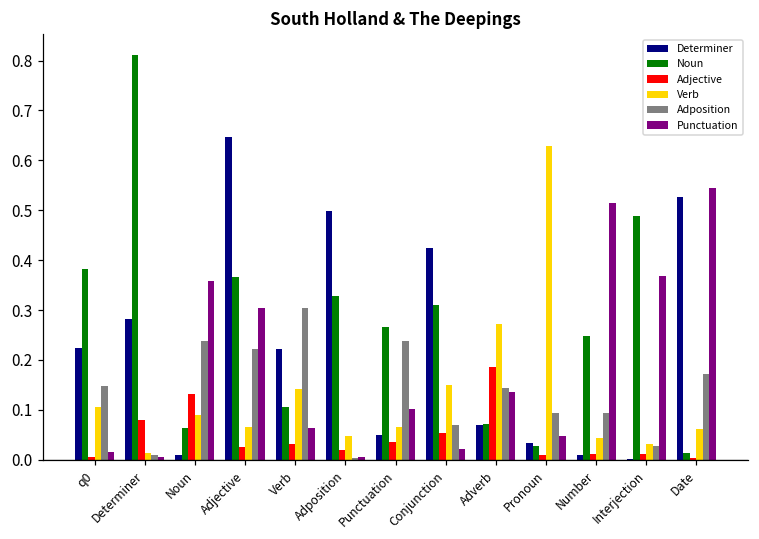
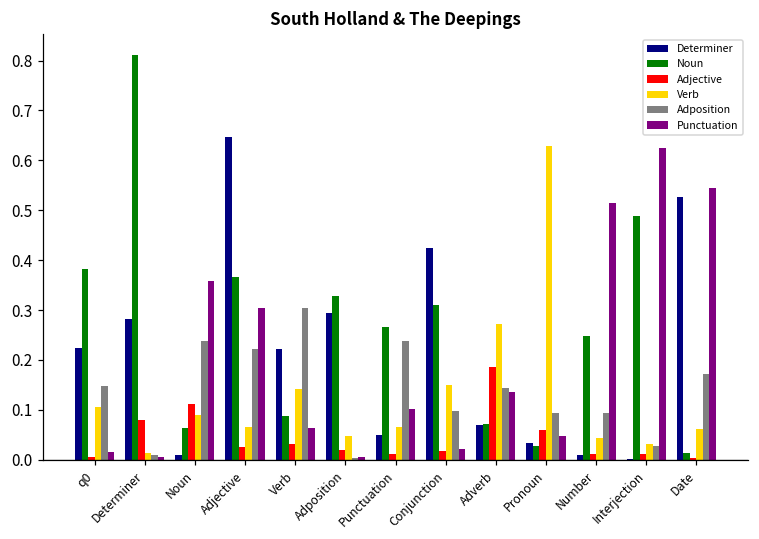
Adjective, Noun: 0.13 -> 0.11
Noun, Verb: 0.11 -> 0.09
Determiner, Adposition: 0.50 -> 0.29
Adjective, Punctuation: 0.04 -> 0.01
Adjective, Conjunction: 0.05 -> 0.02
Adposition, Conjunction: 0.07 -> 0.10
Adjective, Pronoun: 0.01 -> 0.06
Punctuation, Interjection: 0.37 -> 0.62
